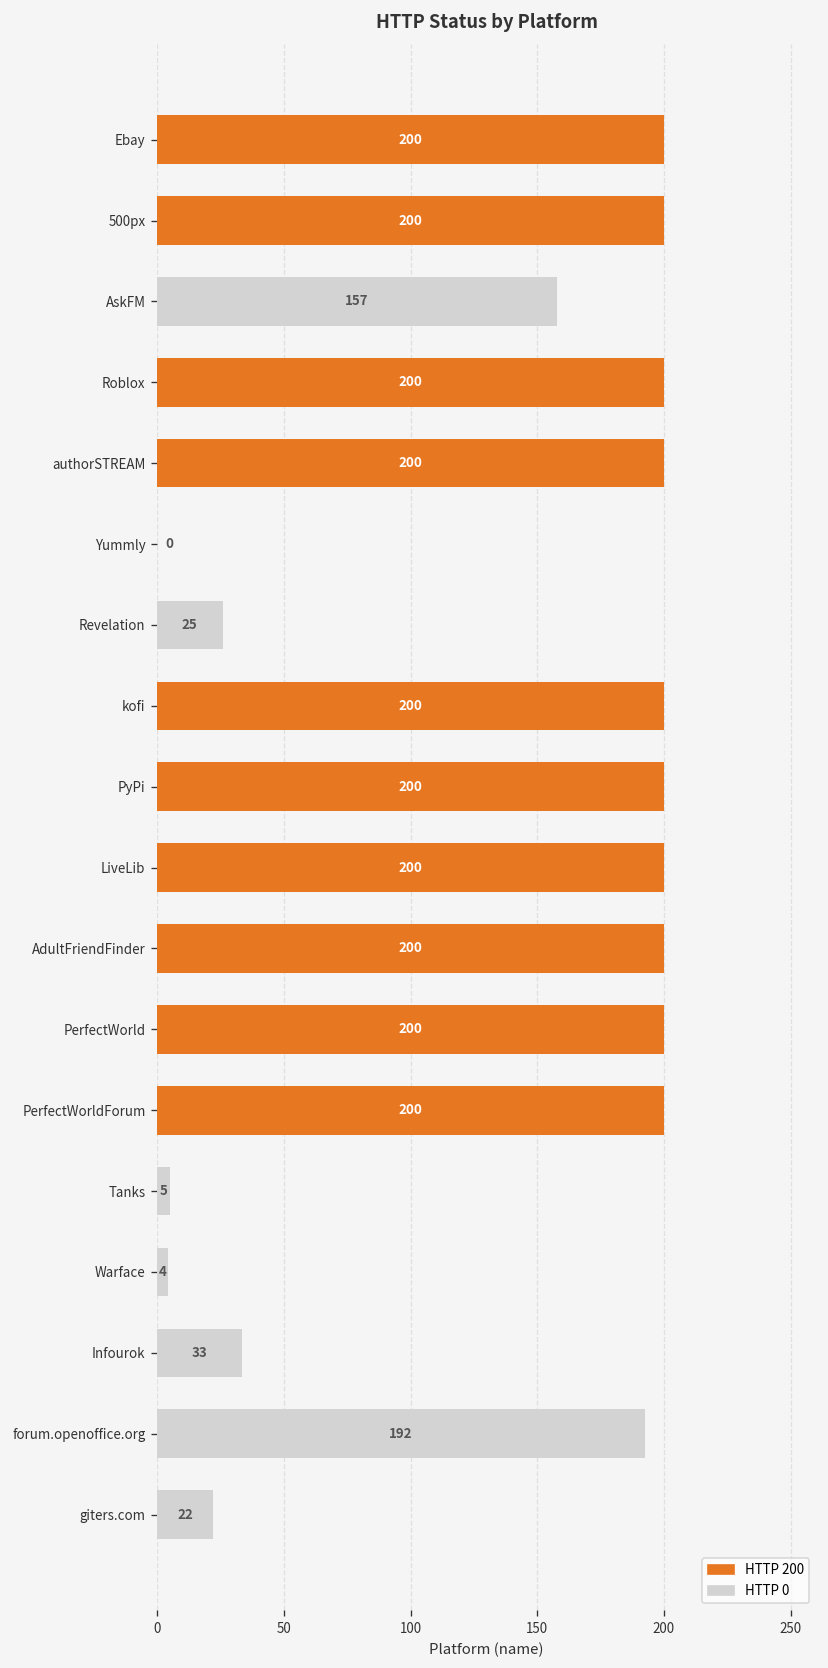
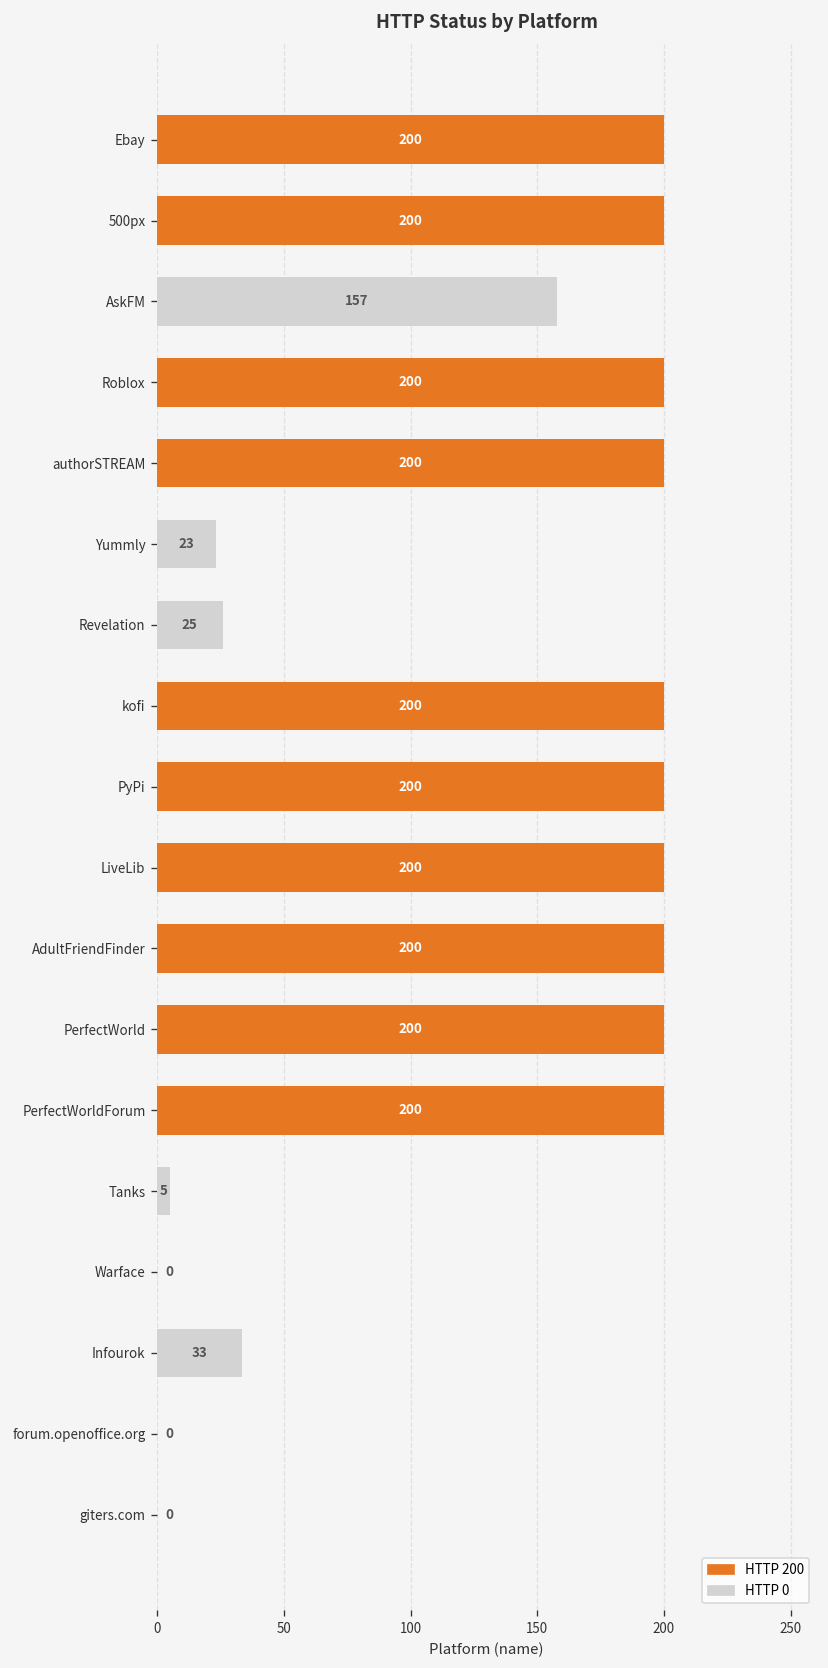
Yummly: 0 -> 23
Warface: 4 -> 0
forum.openoffice.org: 192 -> 0
giters.com: 22 -> 0
